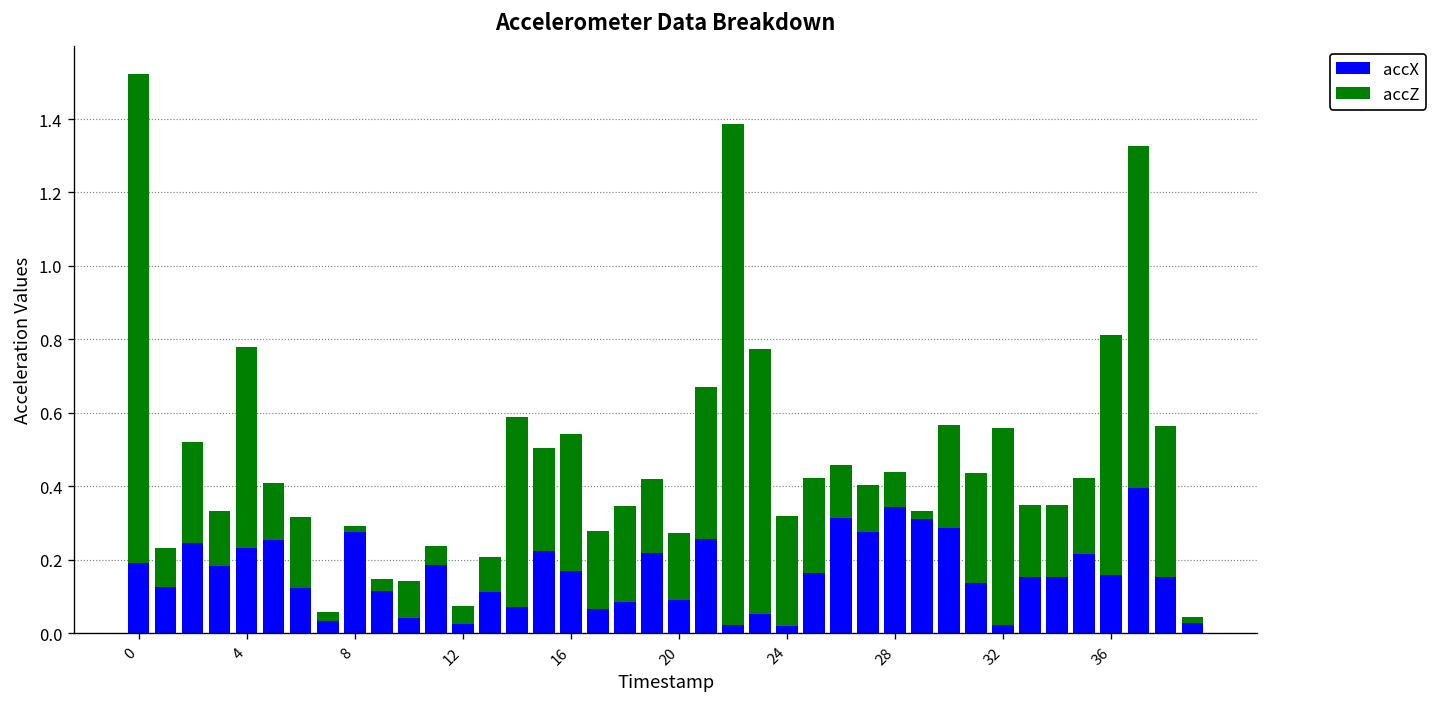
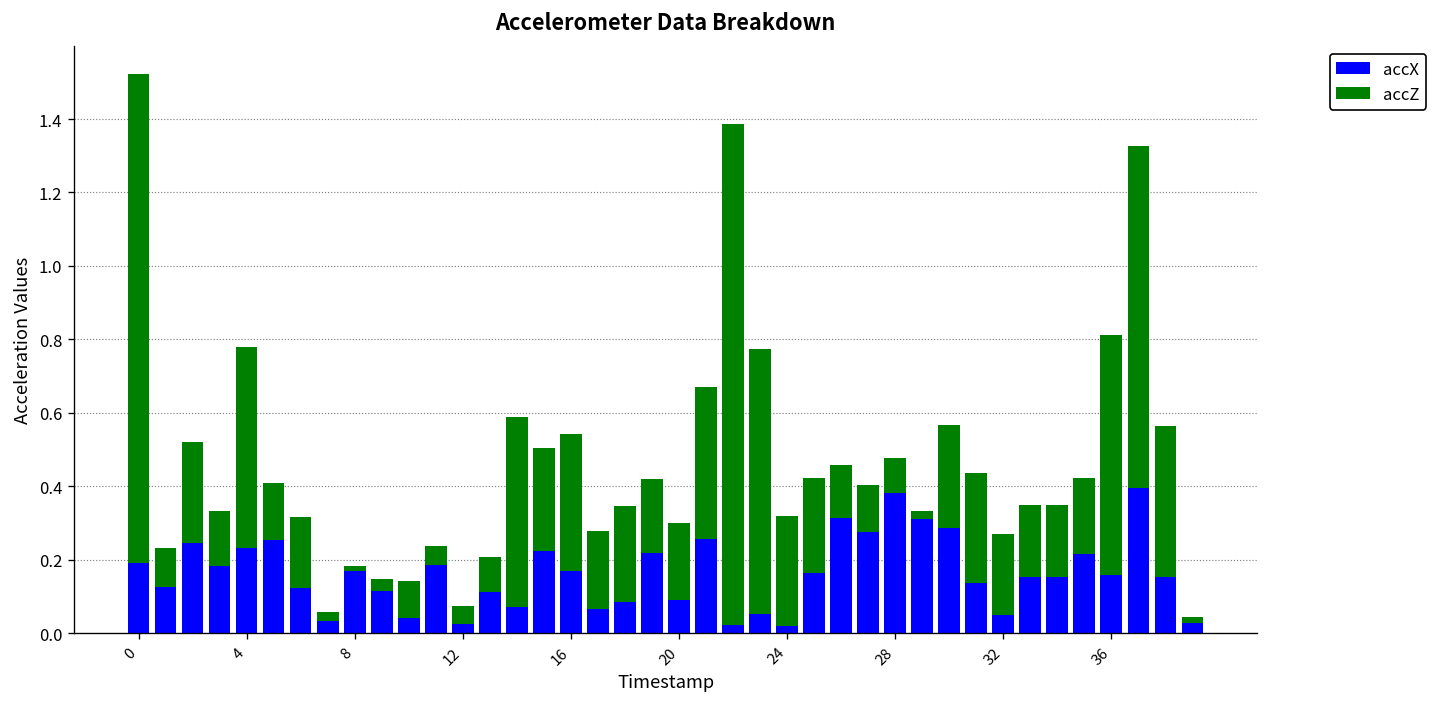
accX, 8: 0.28 -> 0.17
accZ, 20: 0.18 -> 0.21
accX, 28: 0.34 -> 0.38
accX, 32: 0.02 -> 0.05
accZ, 32: 0.54 -> 0.22
